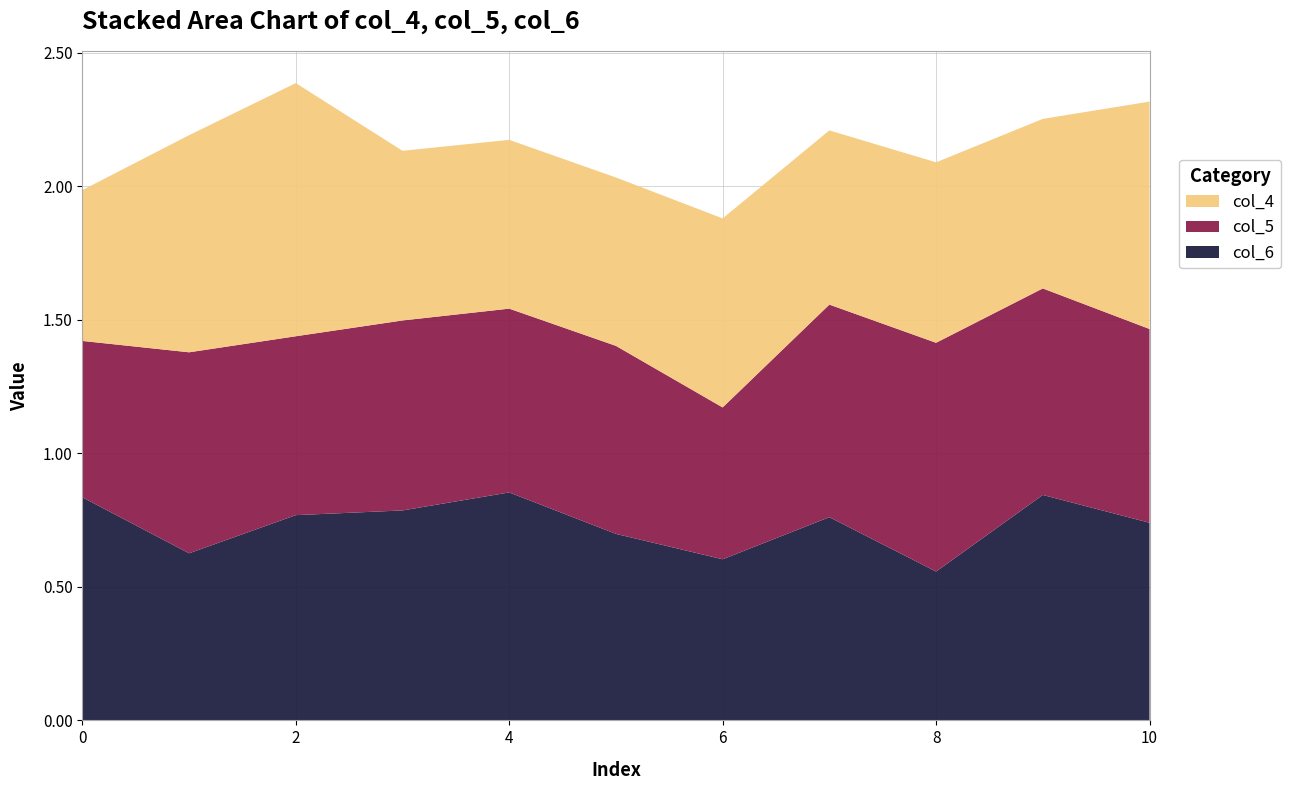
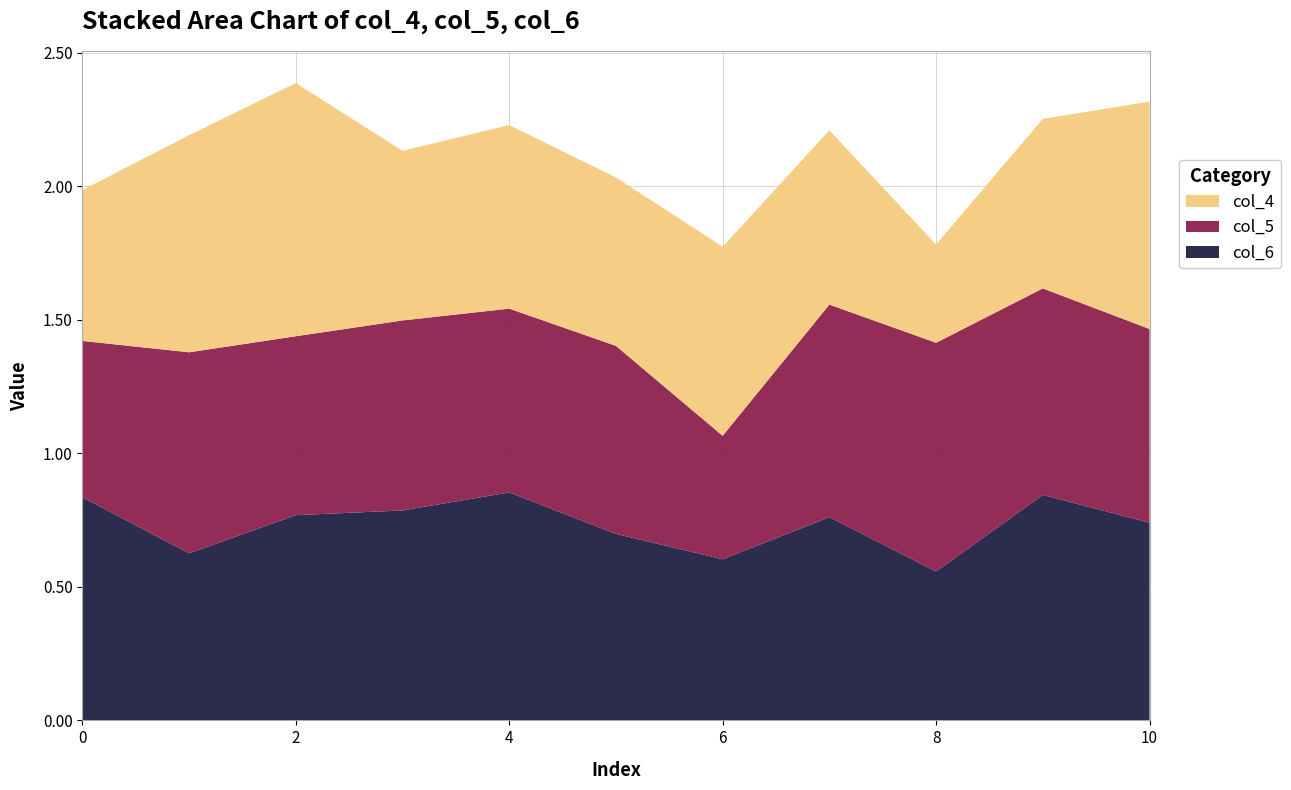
col_4, 4: 0.63 -> 0.69
col_5, 6: 0.57 -> 0.46
col_4, 8: 0.68 -> 0.37
